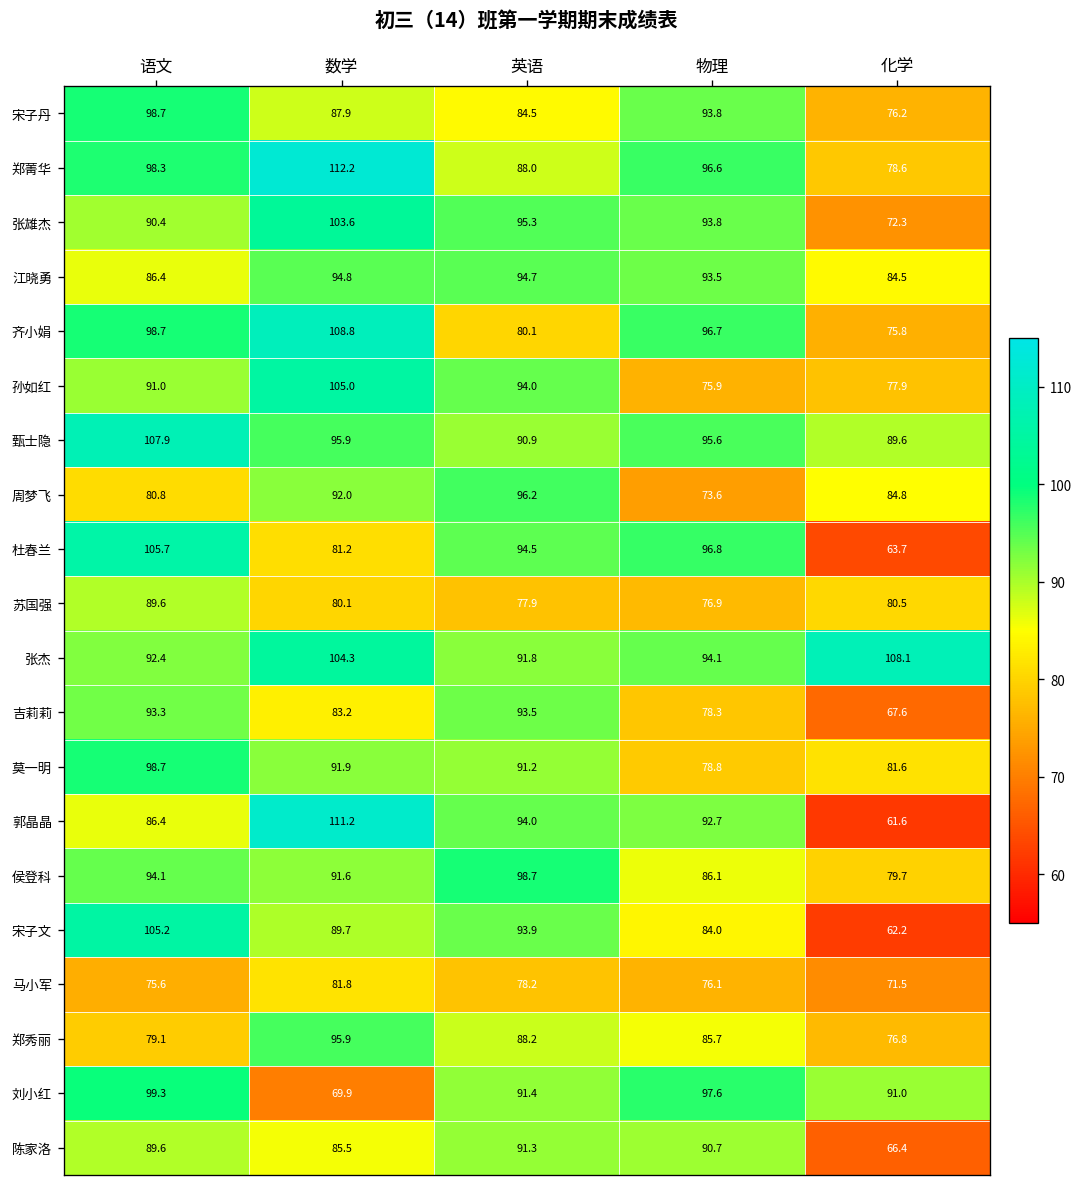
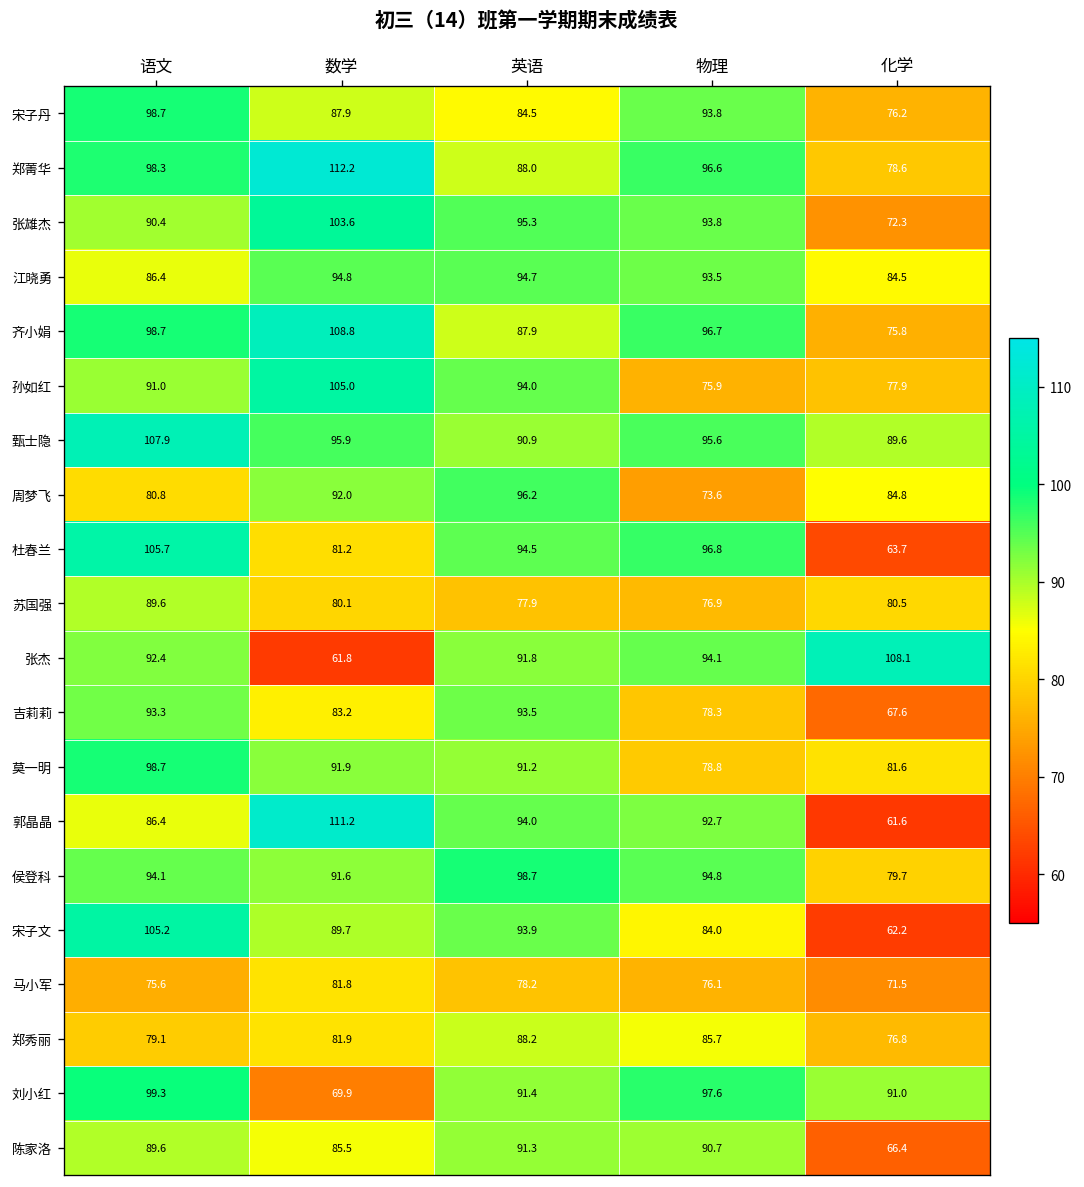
齐小娟, 英语: 80.1 -> 87.9
张杰, 数学: 104.3 -> 61.8
侯登科, 物理: 86.1 -> 94.8
郑秀丽, 数学: 95.9 -> 81.9
